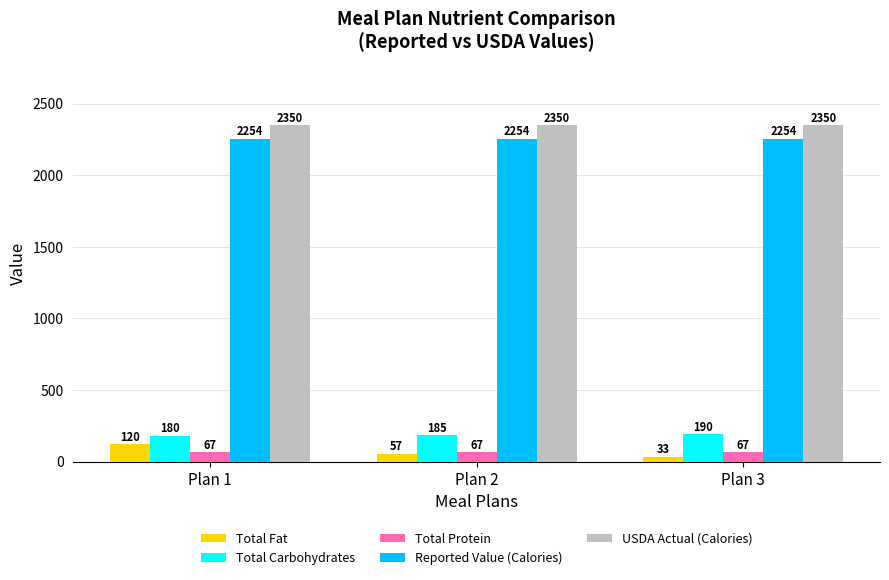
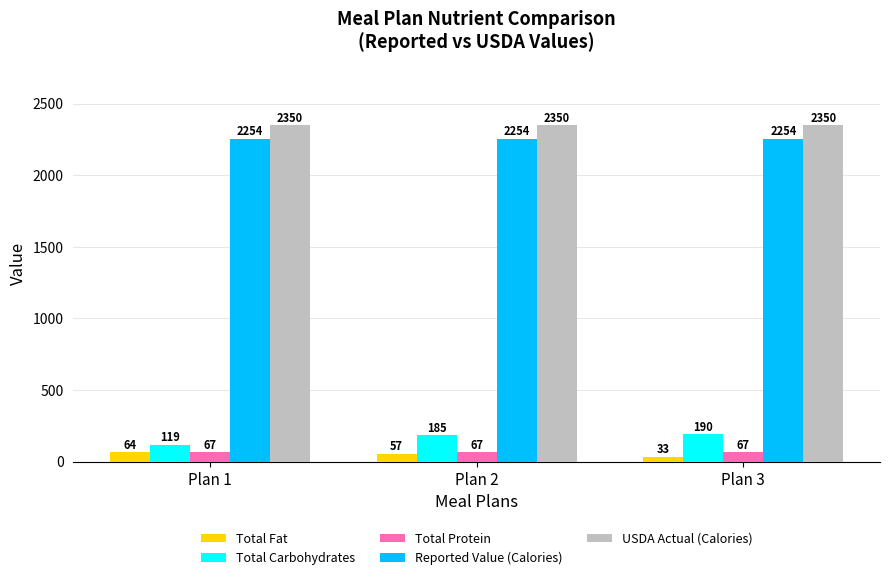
Total Fat, Plan 1: 120 -> 64
Total Carbohydrates, Plan 1: 180 -> 119
